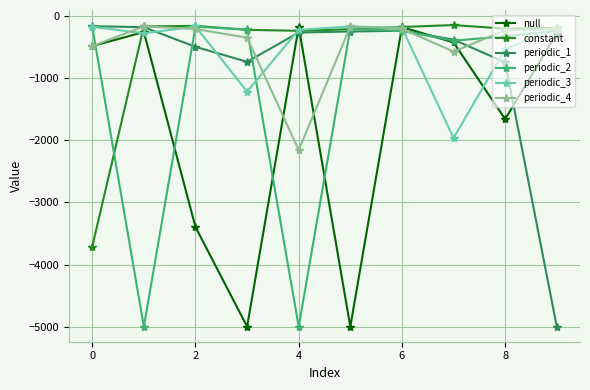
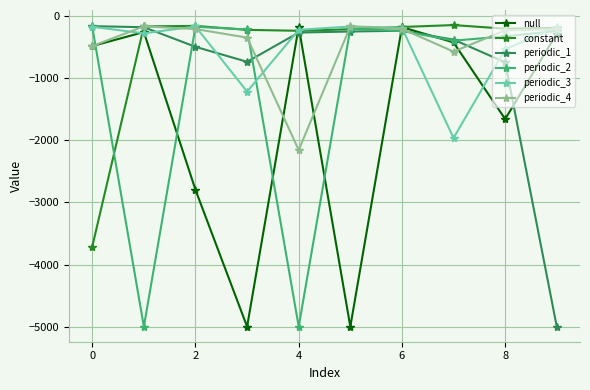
null, 2: -3400 -> -2800
